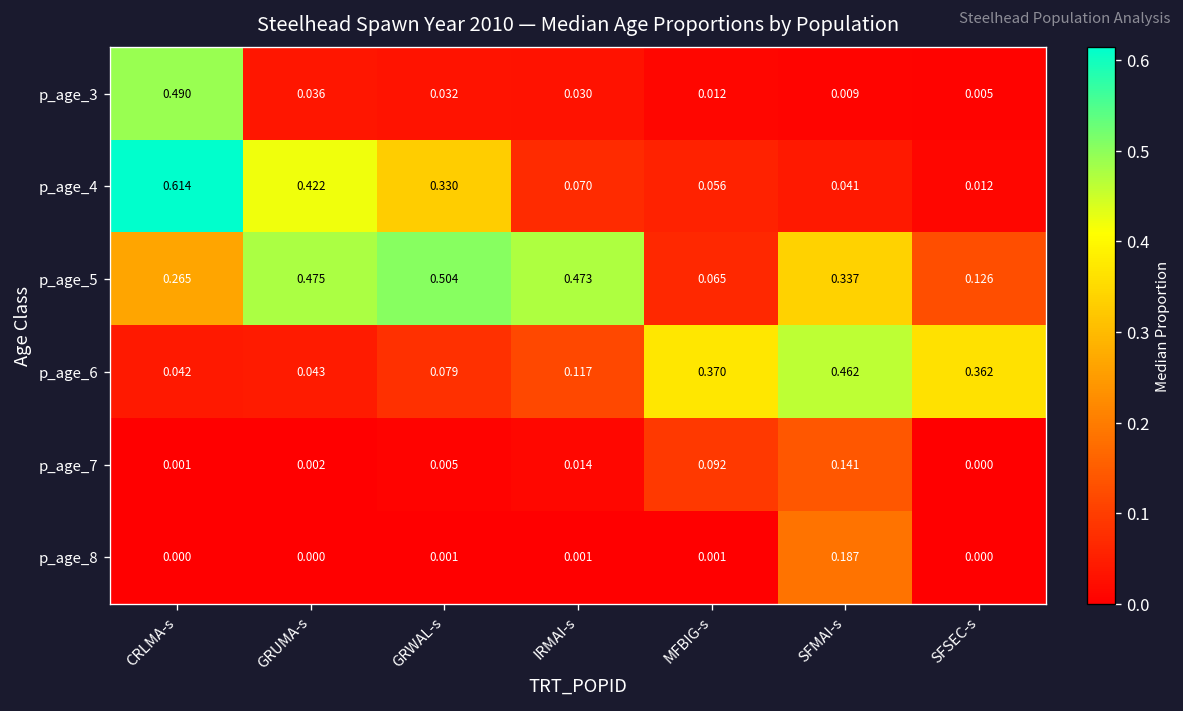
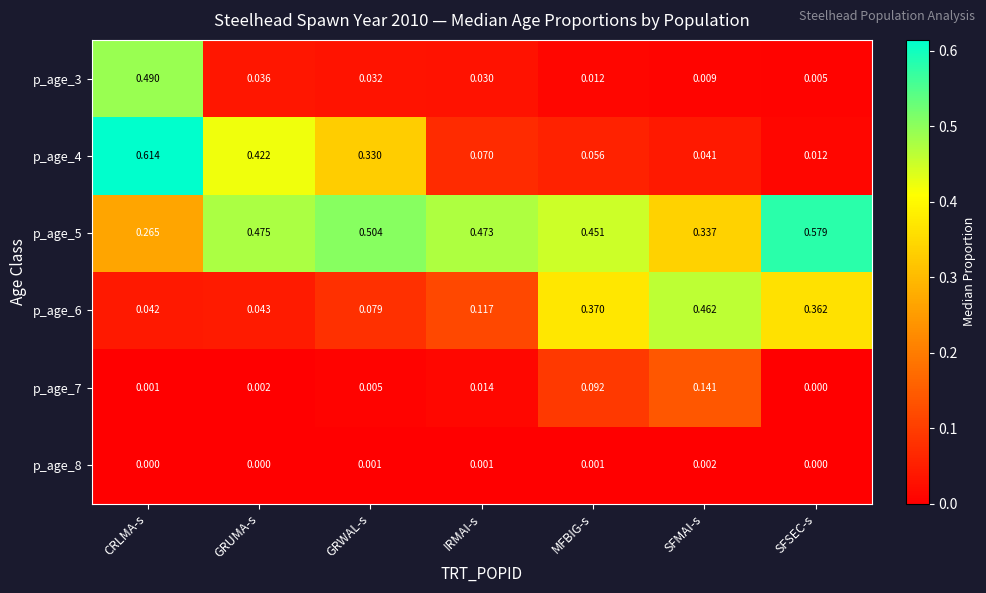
p_age_5, MFBIG-s: 0.065 -> 0.451
p_age_5, SFSEC-s: 0.126 -> 0.579
p_age_8, SFMAI-s: 0.187 -> 0.002
